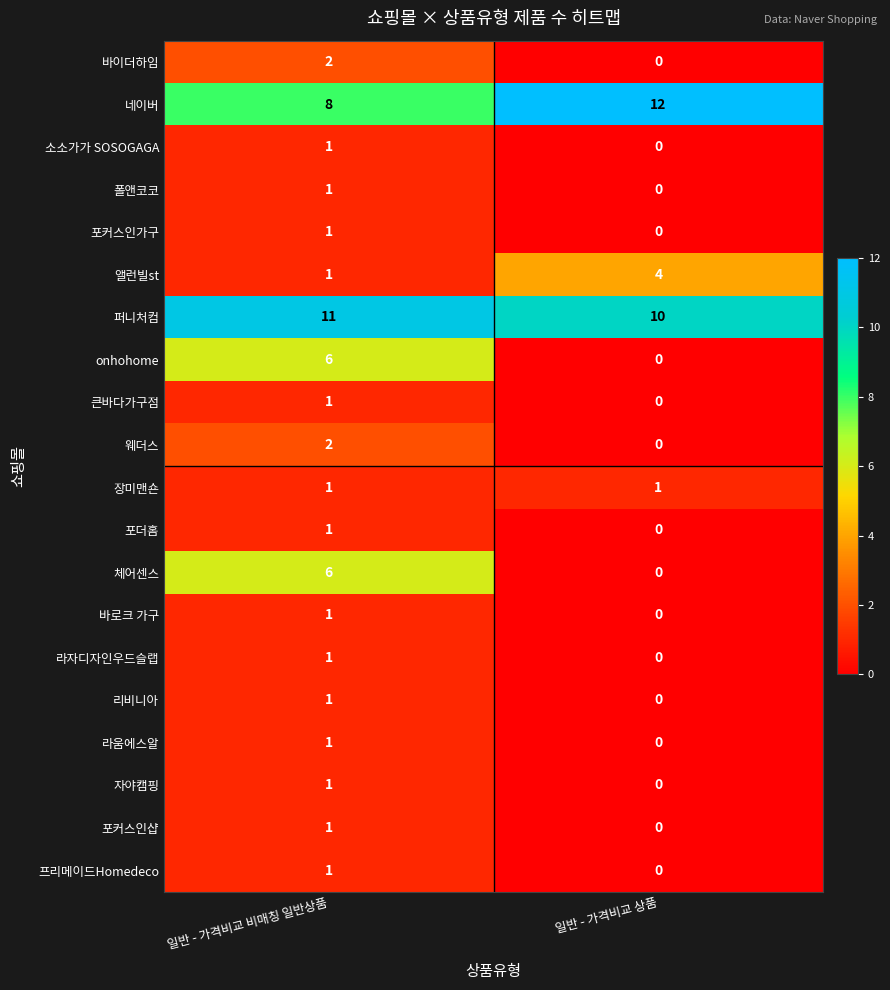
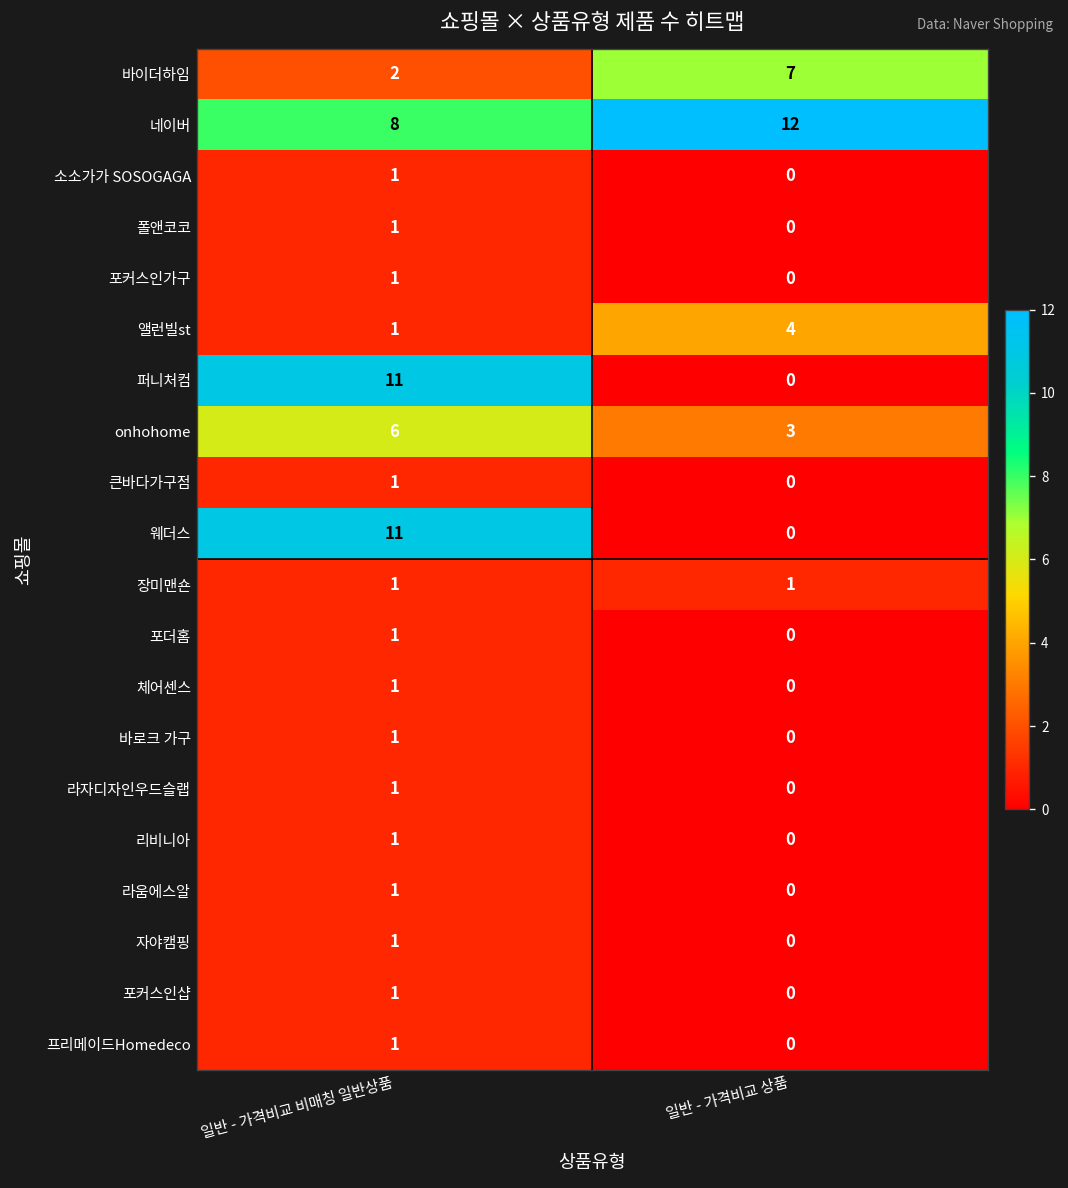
바이더하임, 일반 - 가격비교 상품: 0 -> 7
퍼니처컴, 일반 - 가격비교 상품: 10 -> 0
onhohome, 일반 - 가격비교 상품: 0 -> 3
웨더스, 일반 - 가격비교 비매칭 일반상품: 2 -> 11
체어센스, 일반 - 가격비교 비매칭 일반상품: 6 -> 1
